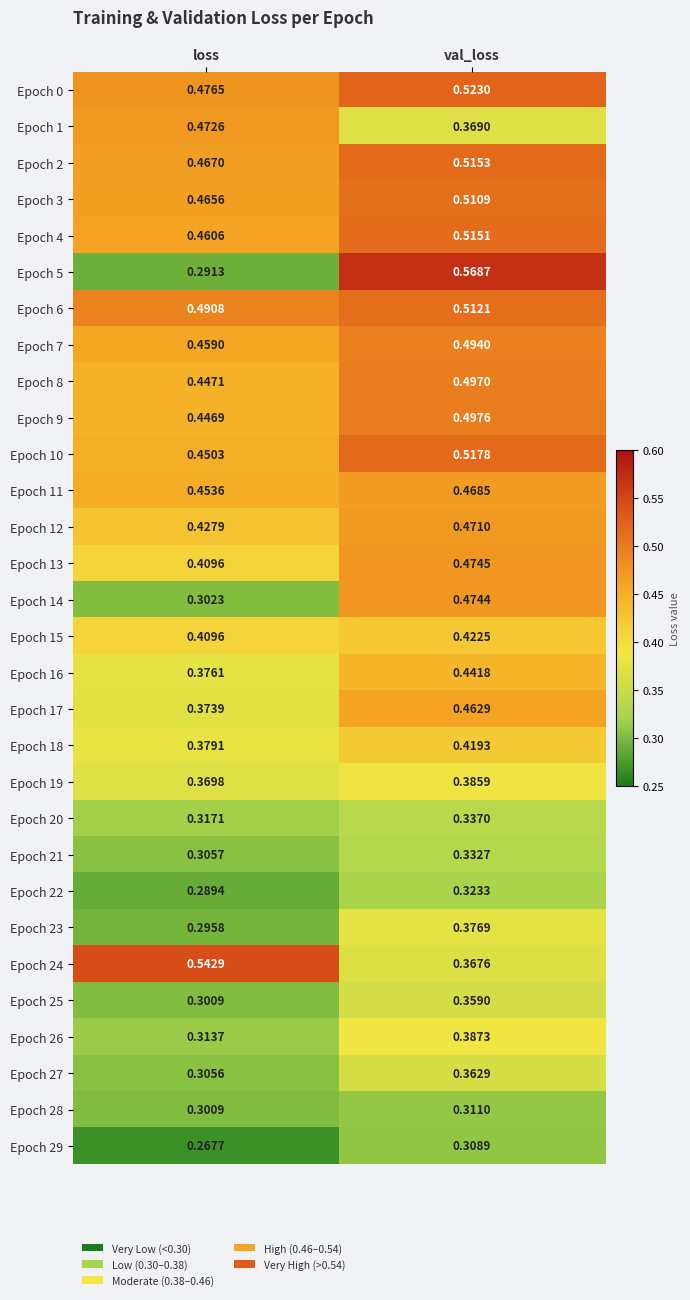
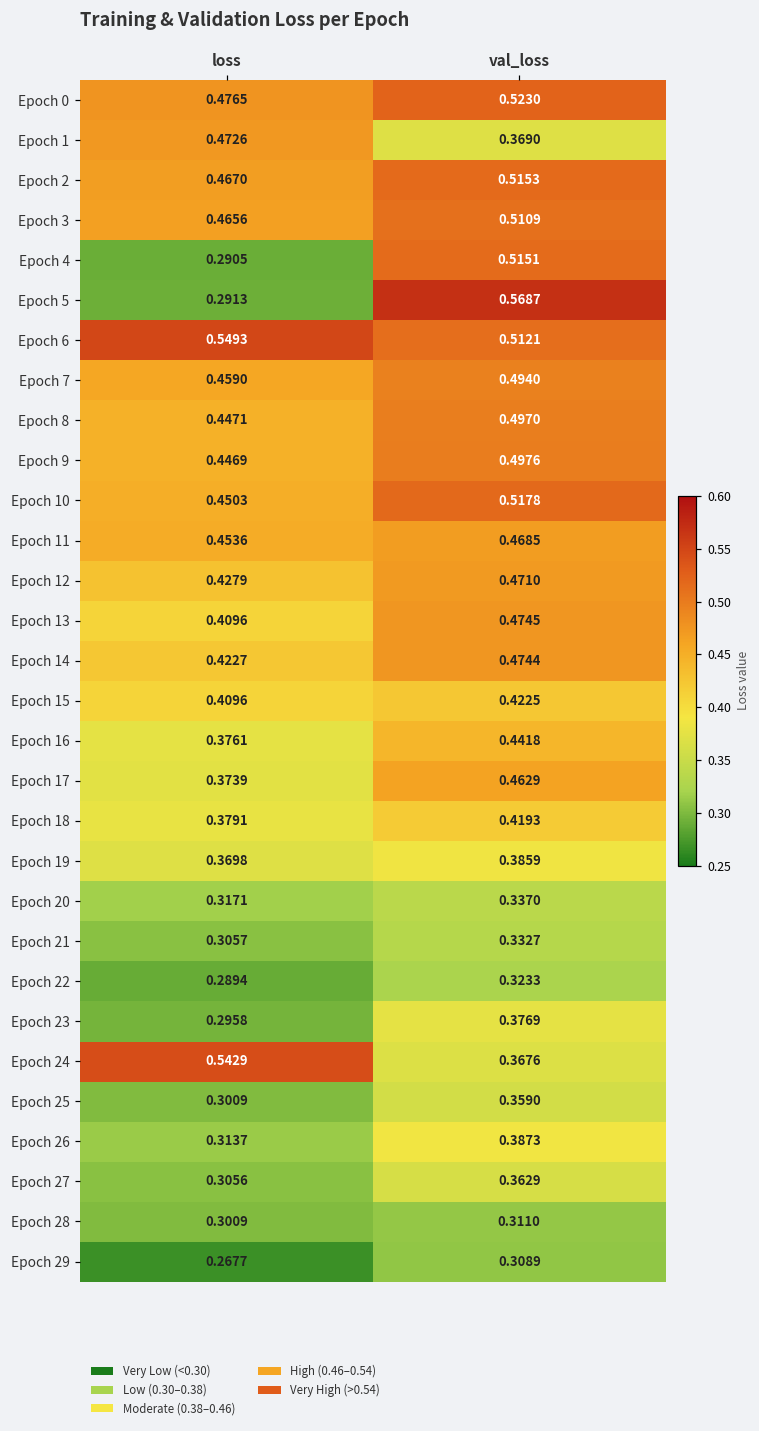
Epoch 4, loss: 0.4606 -> 0.2905
Epoch 6, loss: 0.4908 -> 0.5493
Epoch 14, loss: 0.3023 -> 0.4227
